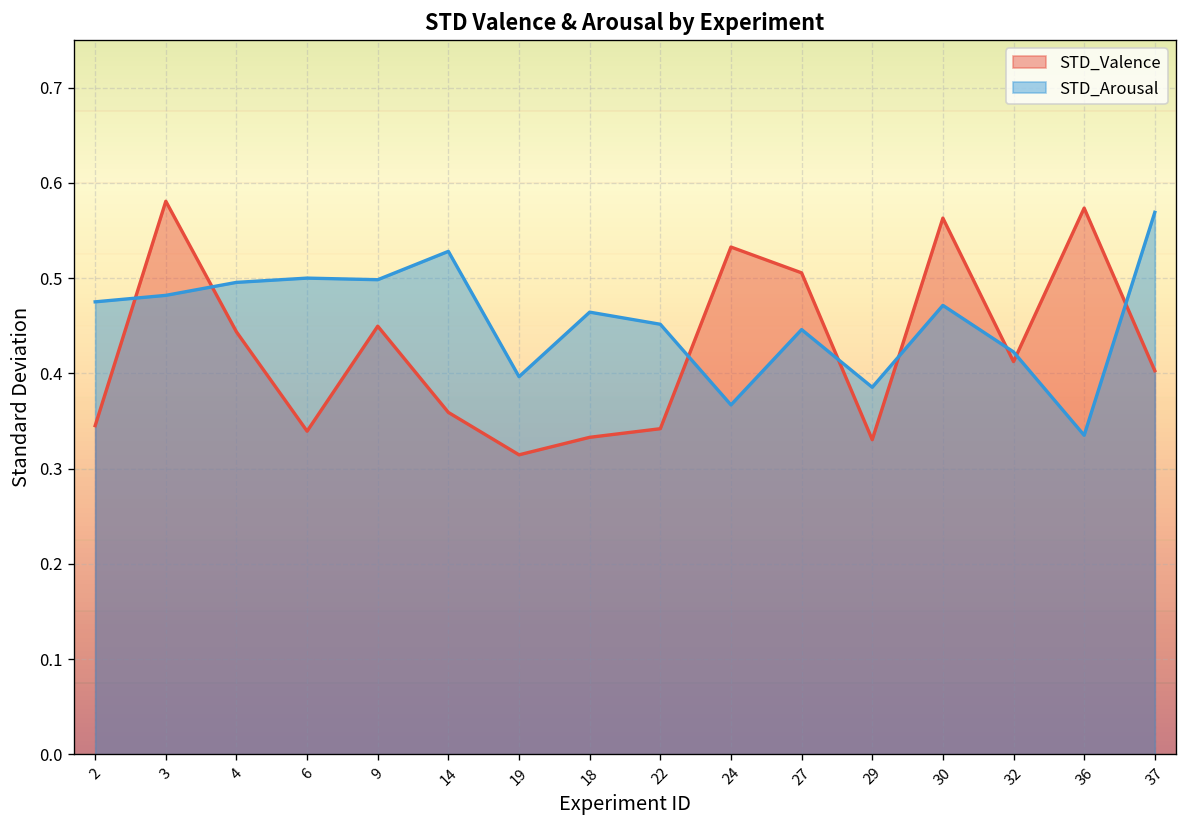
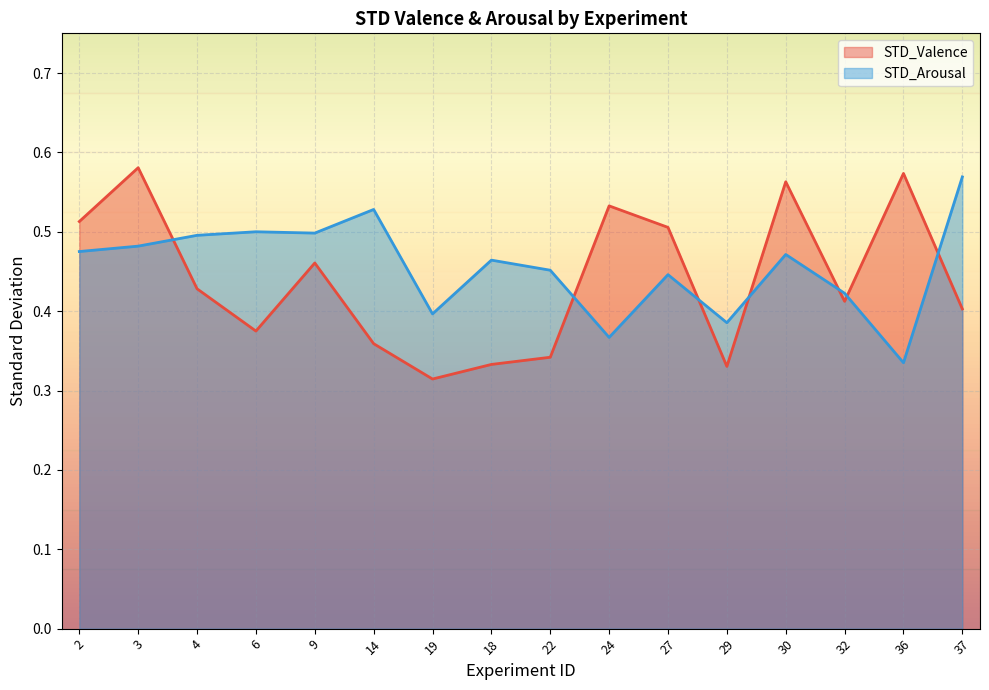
STD_Valence, 2: 0.35 -> 0.51
STD_Valence, 4: 0.44 -> 0.43
STD_Valence, 6: 0.34 -> 0.37
STD_Valence, 9: 0.45 -> 0.46
